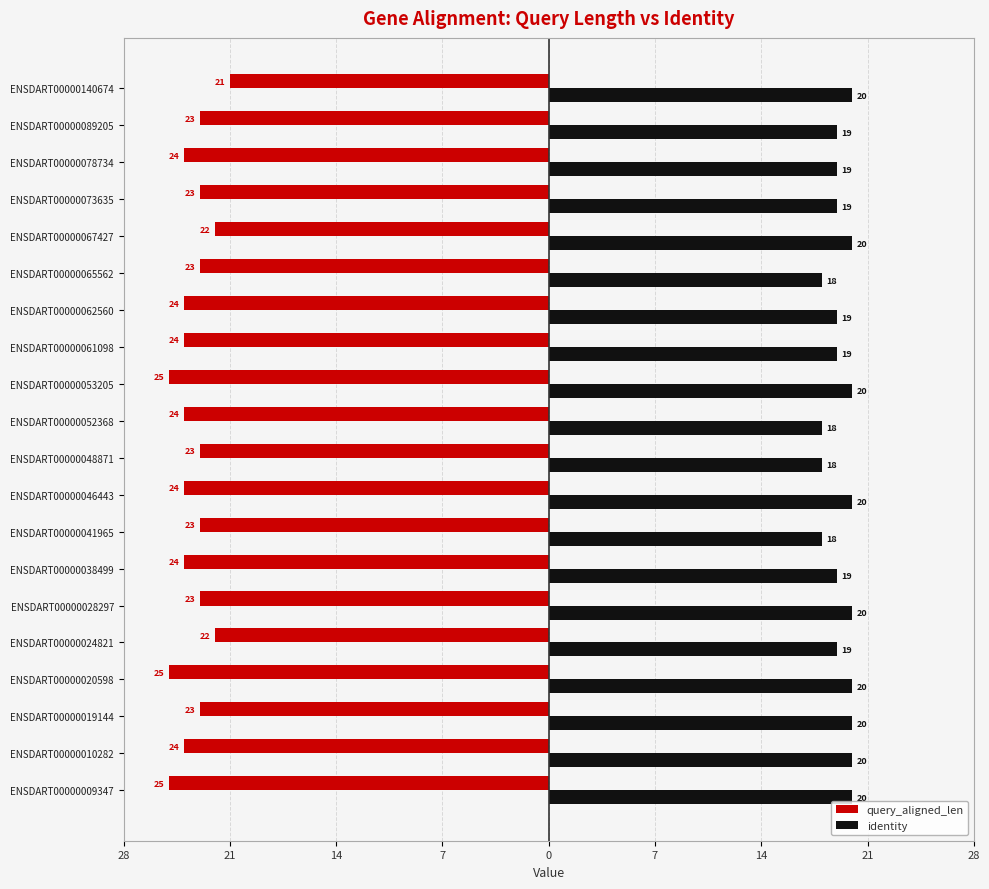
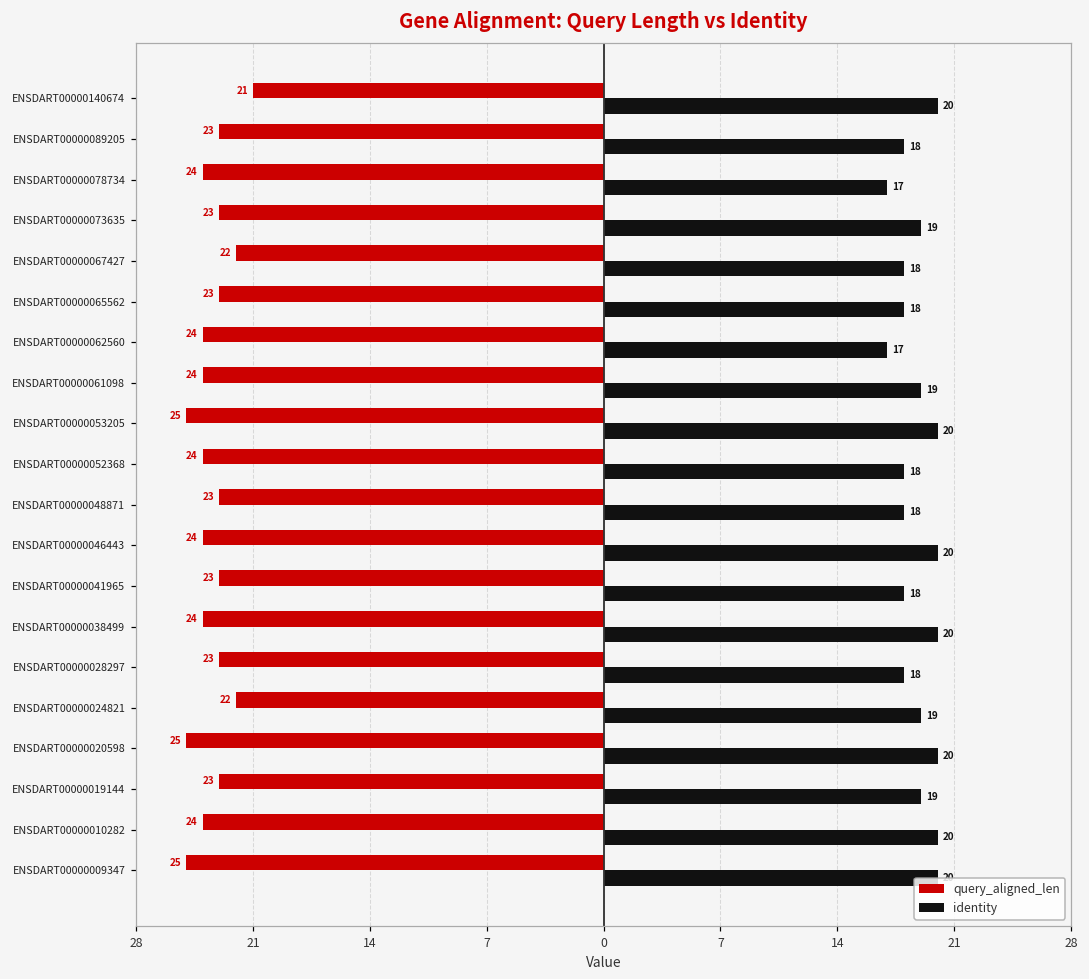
identity, ENSDART00000089205: 19 -> 18
identity, ENSDART00000078734: 19 -> 17
identity, ENSDART00000067427: 20 -> 18
identity, ENSDART00000062560: 19 -> 17
identity, ENSDART00000038499: 19 -> 20
identity, ENSDART00000028297: 20 -> 18
identity, ENSDART00000019144: 20 -> 19
